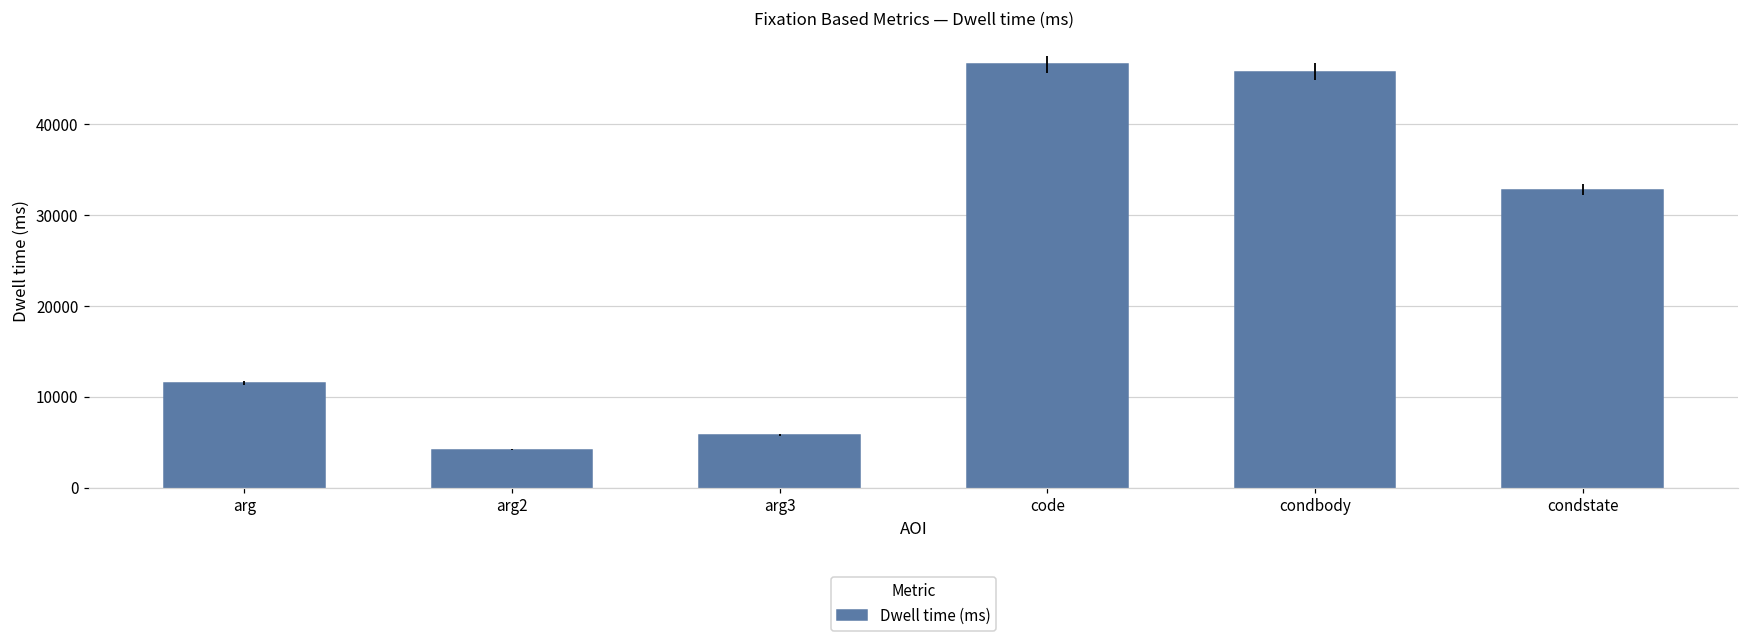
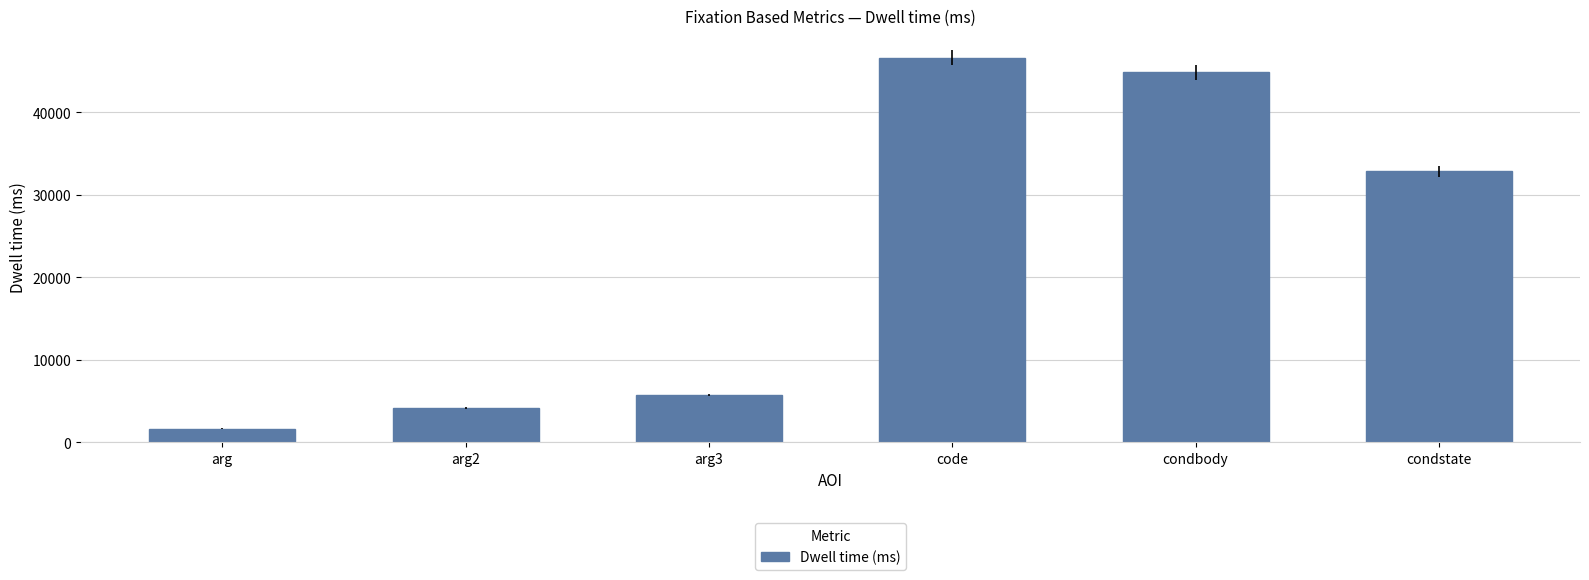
arg: 11000 -> 2000
condbody: 46000 -> 45000
